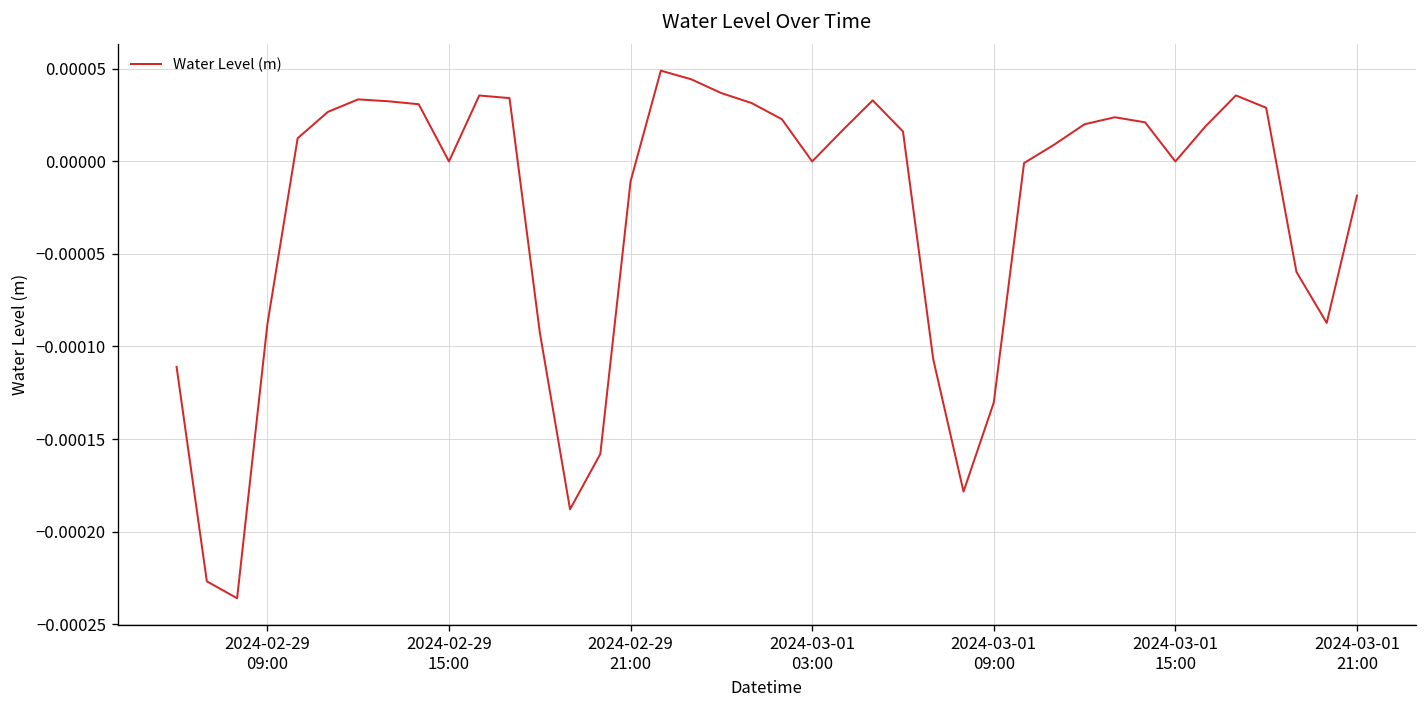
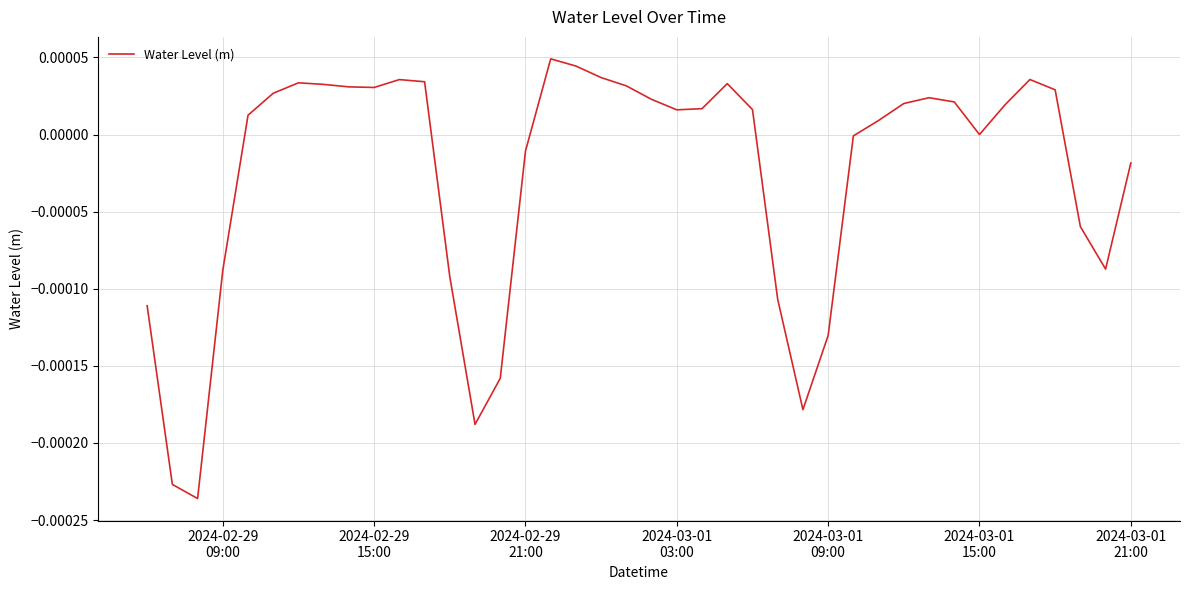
2024-02-29 15:00: 0.00000 -> 0.00003
2024-03-01 03:00: 0.00000 -> 0.00002
